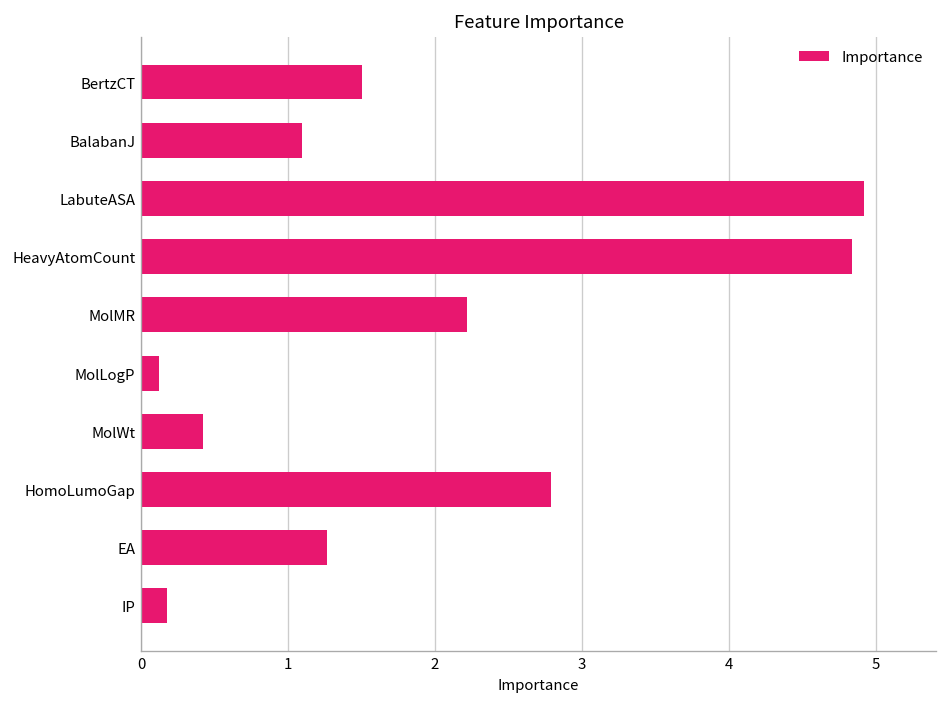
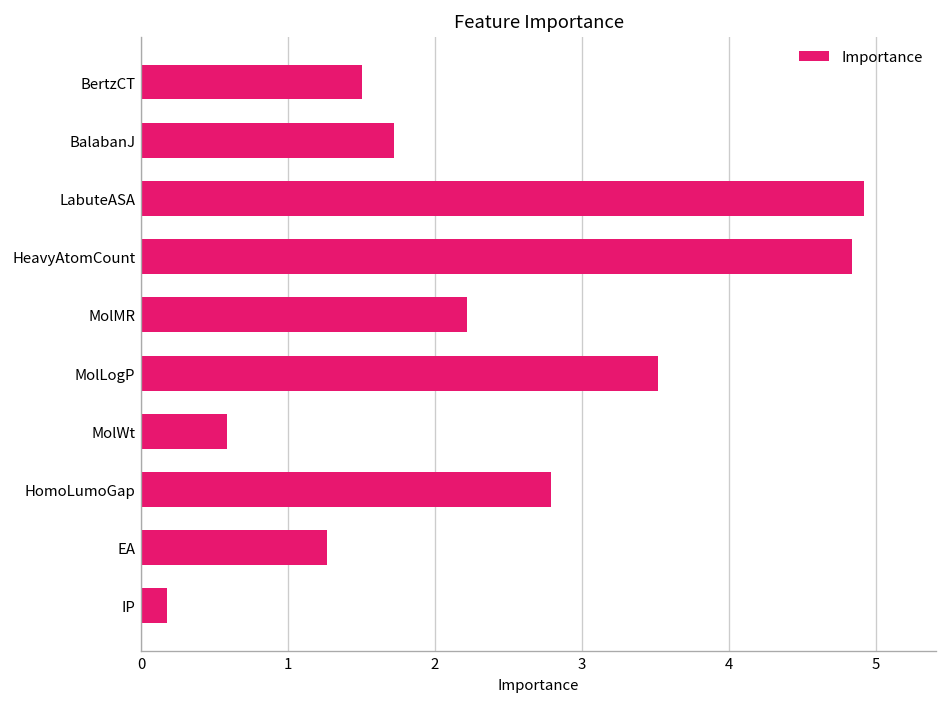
BalabanJ: 1.10 -> 1.72
MolLogP: 0.12 -> 3.52
MolWt: 0.42 -> 0.58
